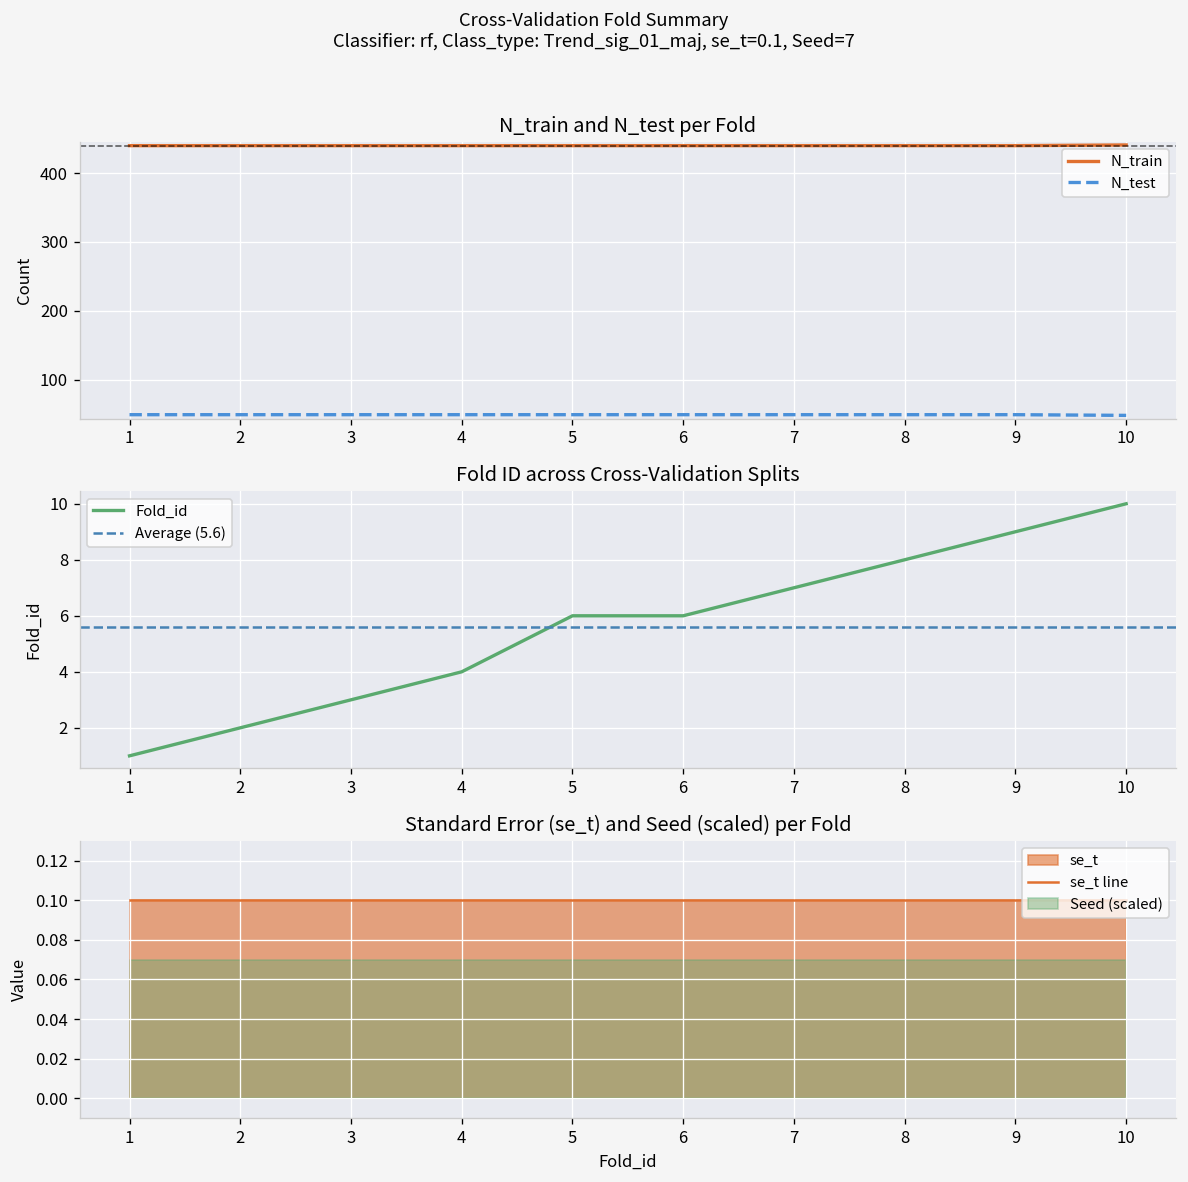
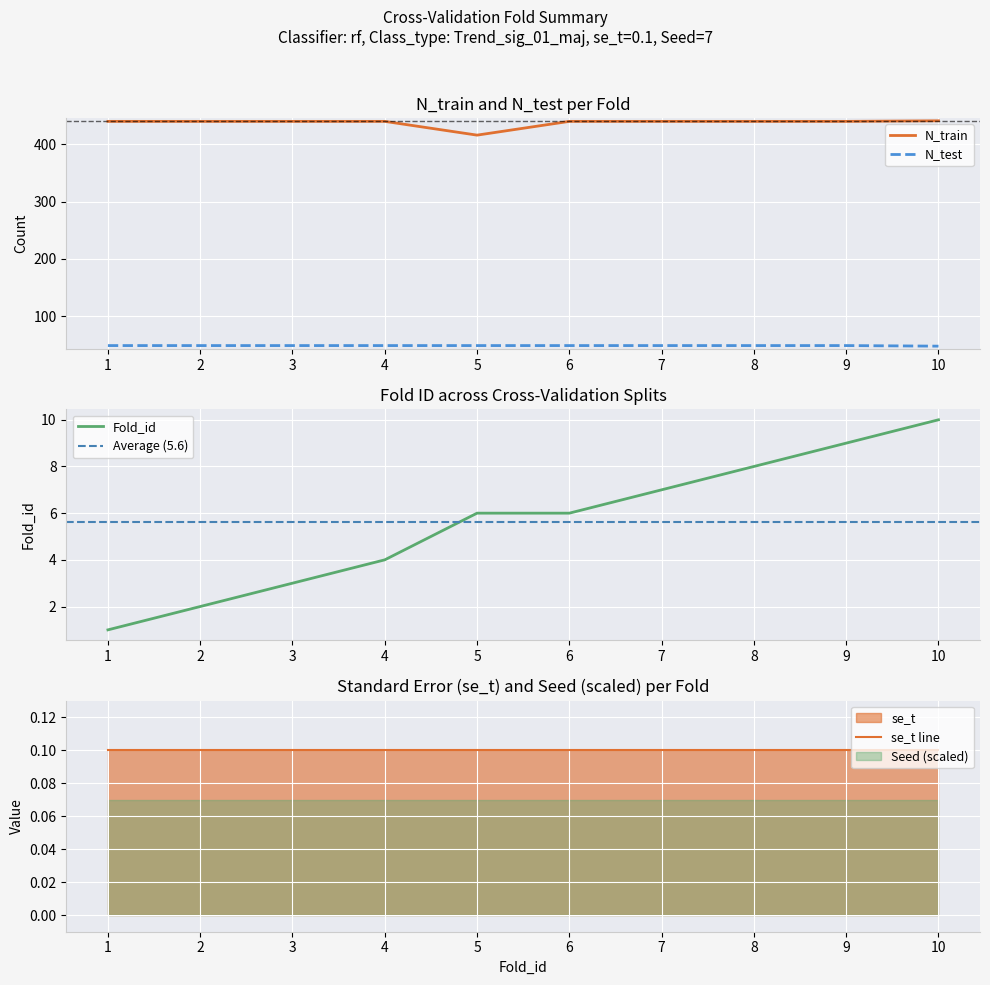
N_train and N_test per Fold, N_train, 5: 440 -> 420
